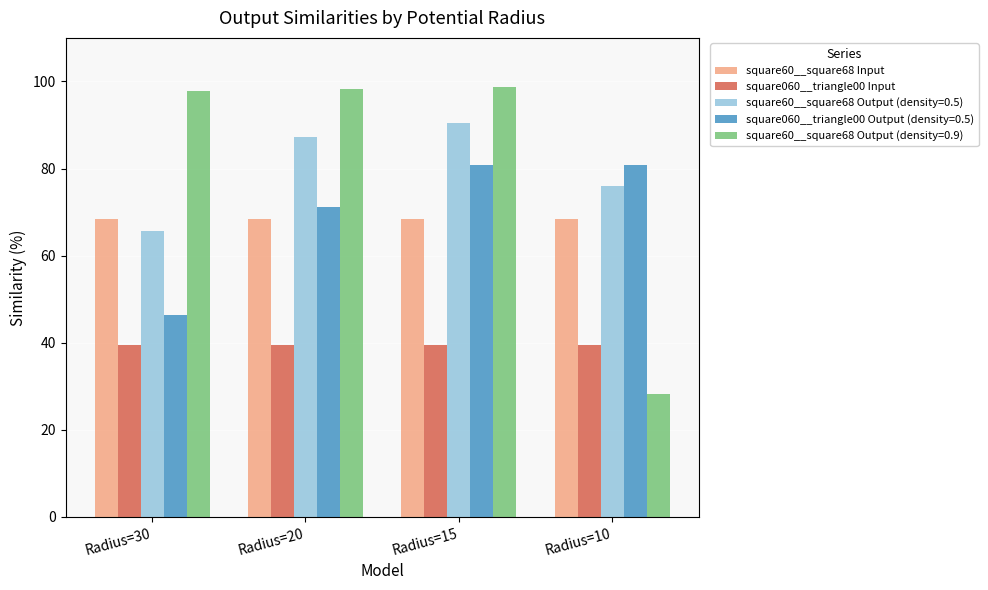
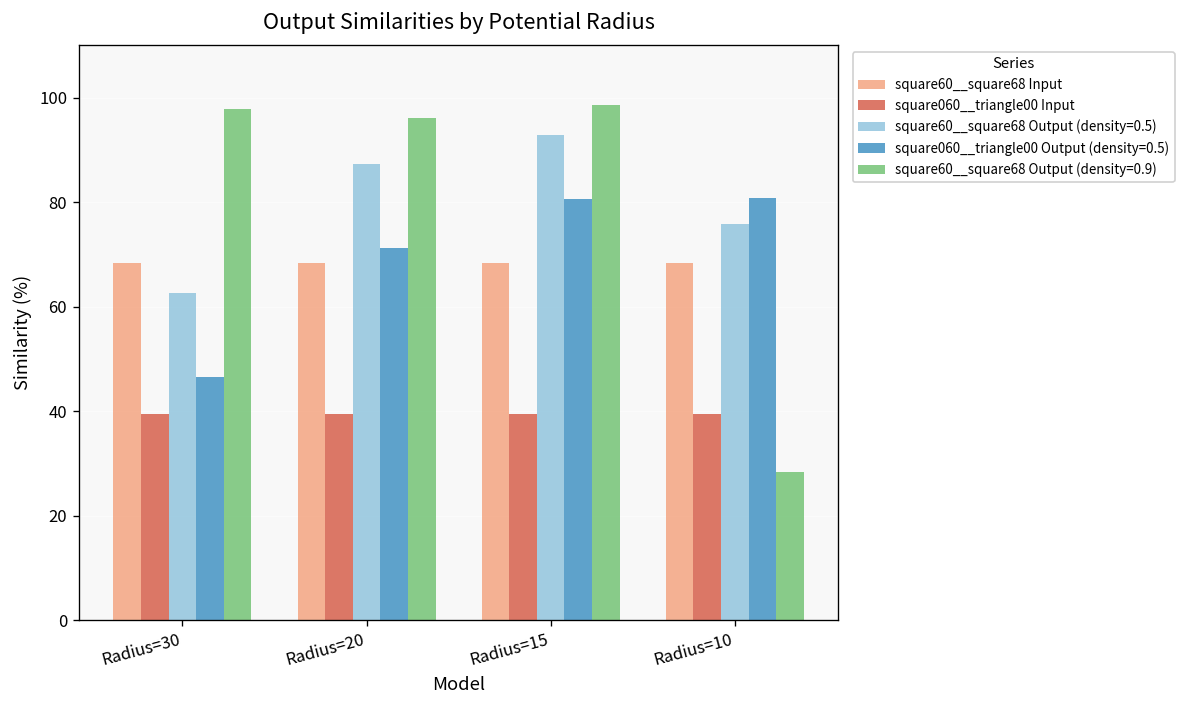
square60__square68 Output (density=0.5), Radius=30: 66 -> 63
square60__square68 Output (density=0.9), Radius=20: 98 -> 96
square60__square68 Output (density=0.5), Radius=15: 91 -> 93
